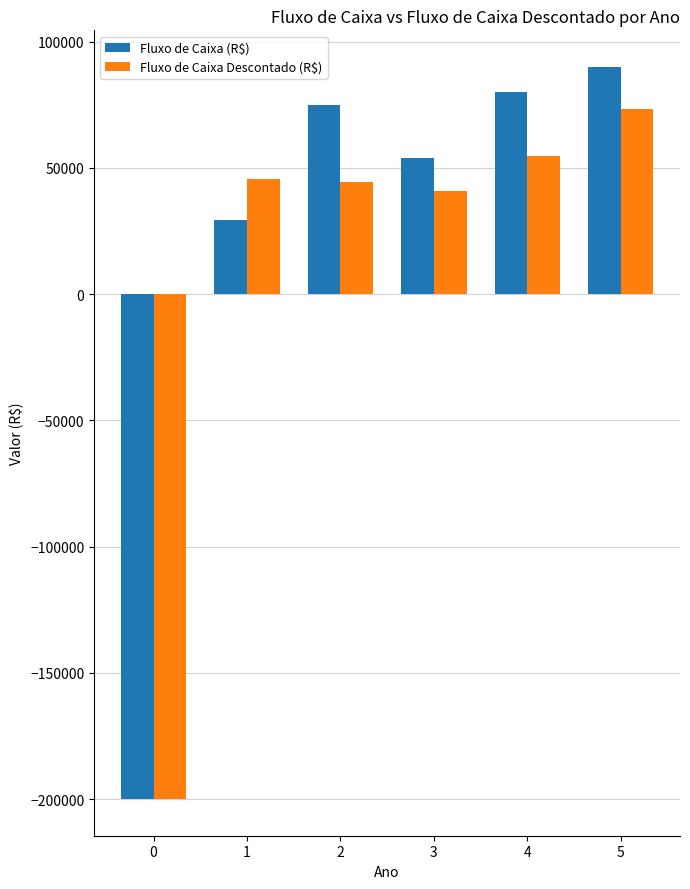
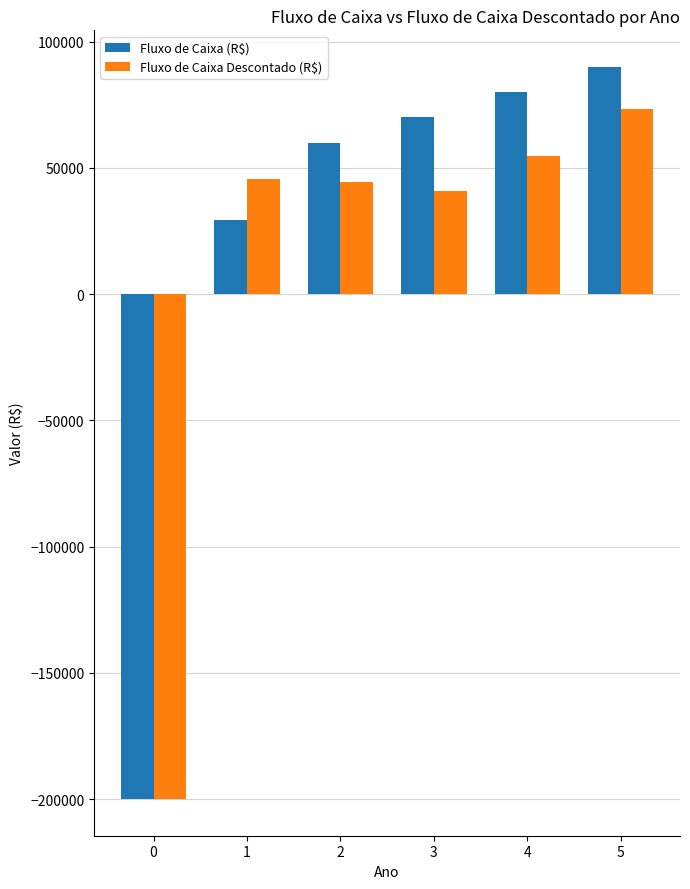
Fluxo de Caixa (R$), 2: 75000 -> 60000
Fluxo de Caixa (R$), 3: 54000 -> 70000
